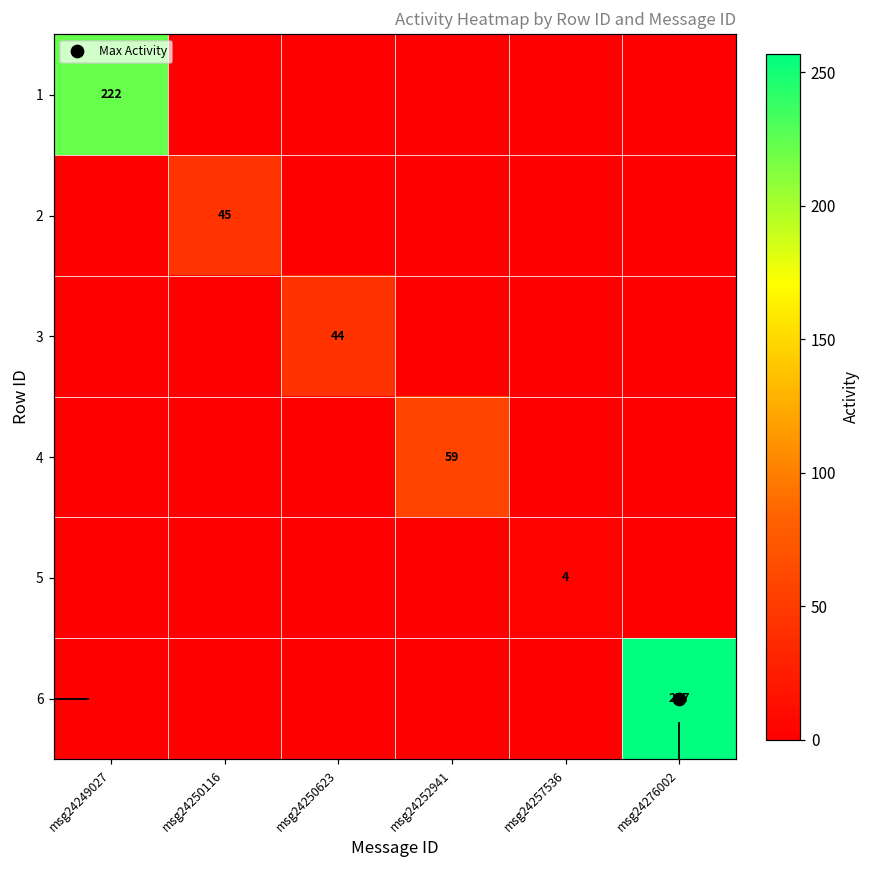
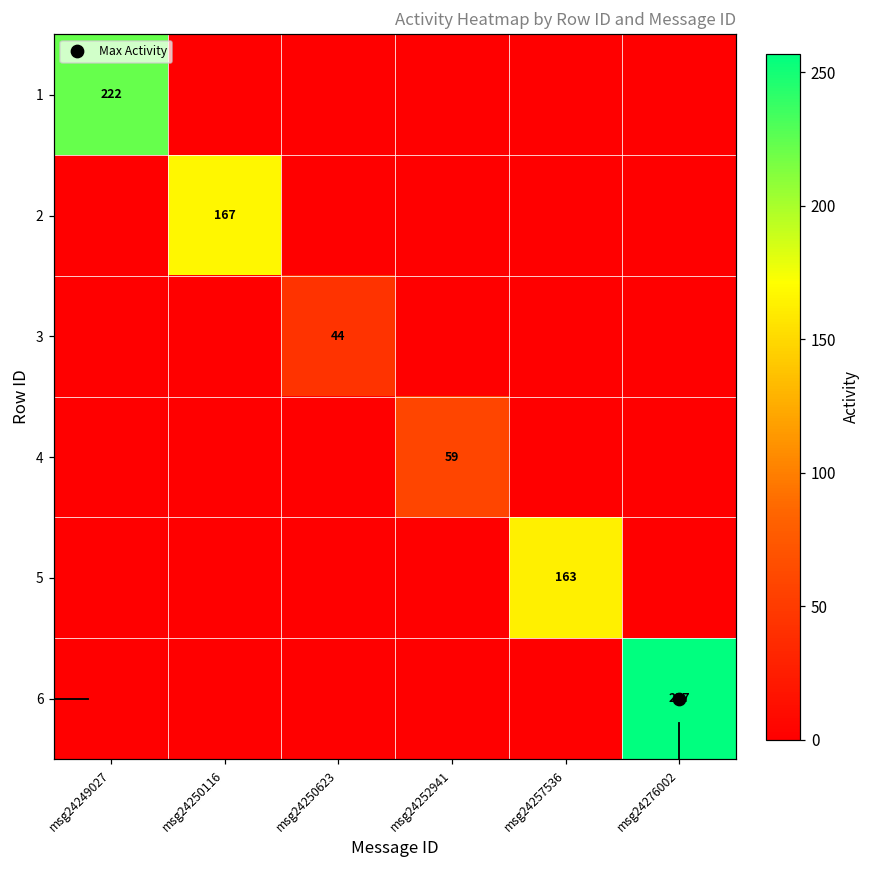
2, msg24250116: 45 -> 167
5, msg24257536: 4 -> 163
